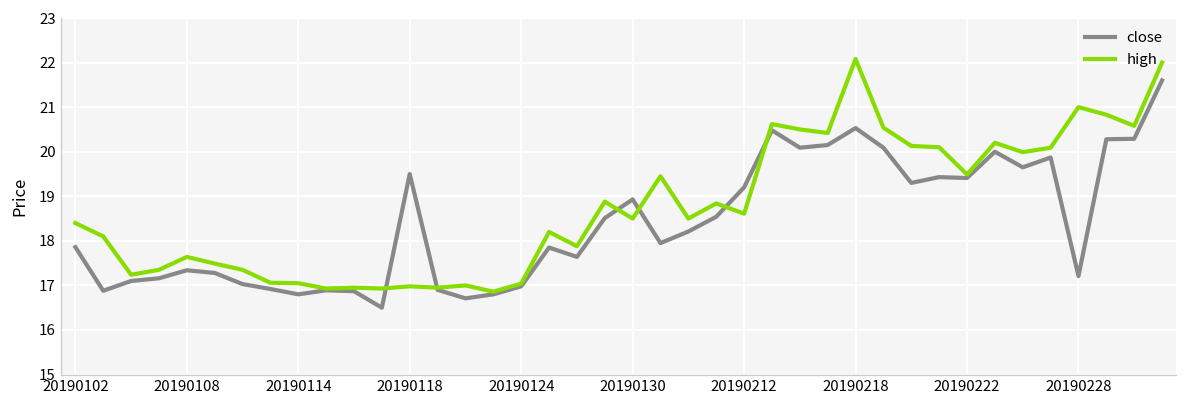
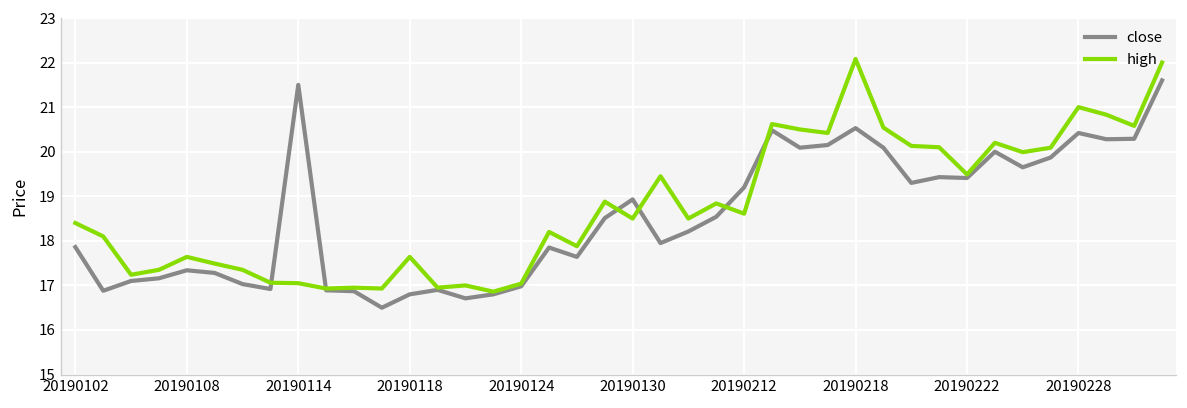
close, 20190114: 16.8 -> 21.5
close, 20190118: 19.5 -> 16.8
high, 20190118: 17.0 -> 17.6
close, 20190228: 17.2 -> 20.4
